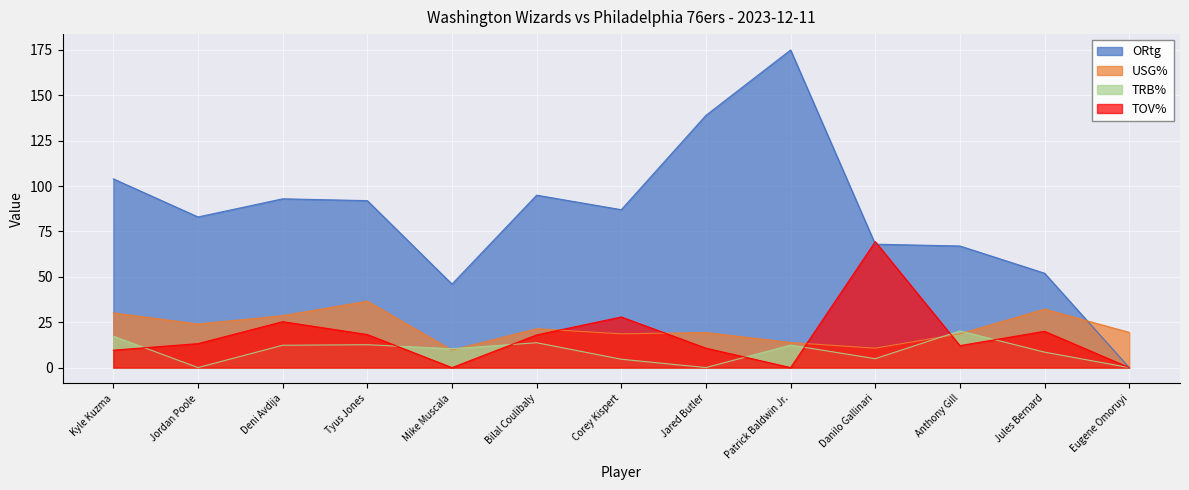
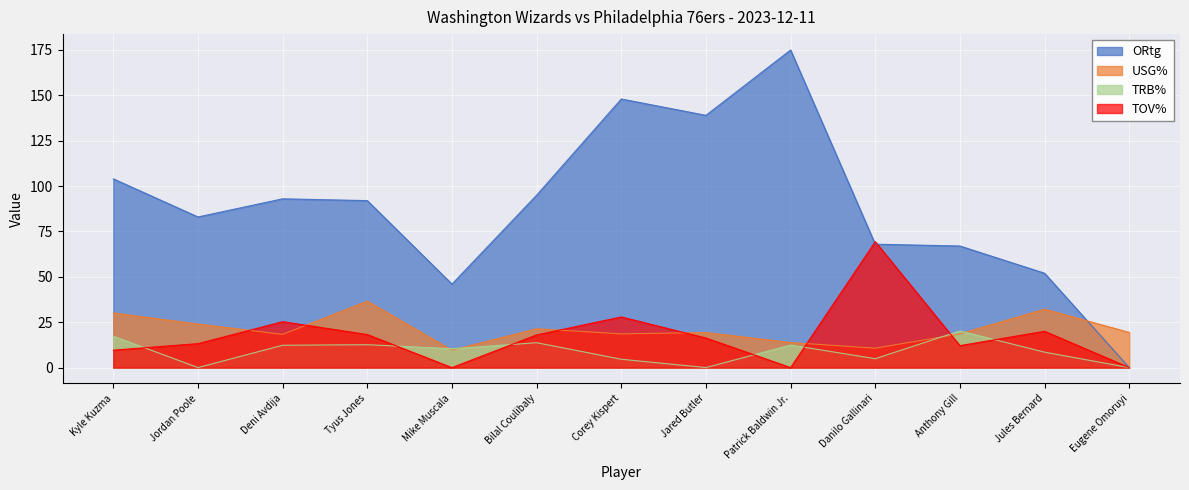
USG%, Deni Avdija: 29 -> 18
ORtg, Corey Kispert: 87 -> 148
TOV%, Jared Butler: 11 -> 16
